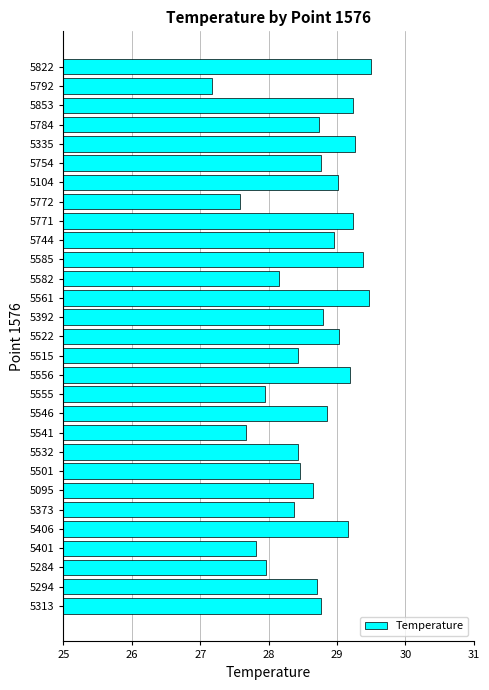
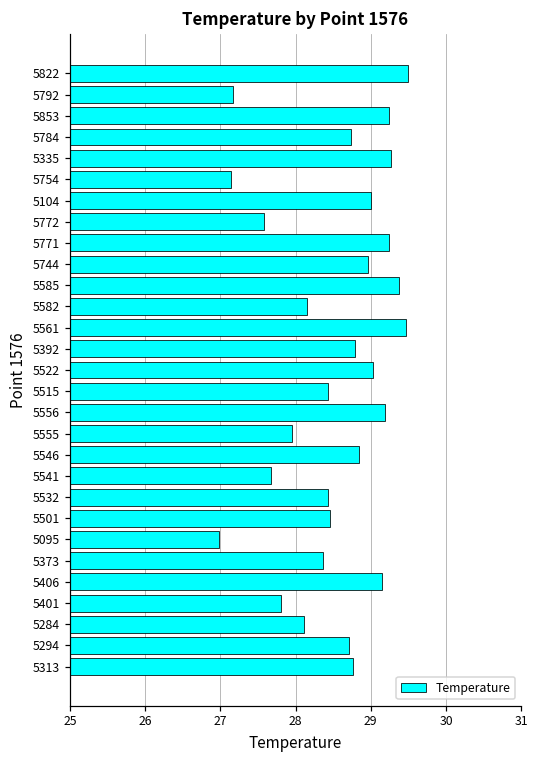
5754: 28.8 -> 27.1
5095: 28.7 -> 27.0
5284: 28.0 -> 28.1
